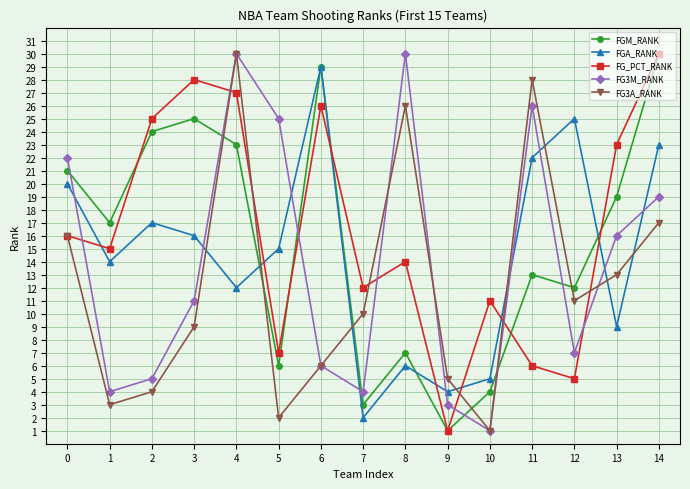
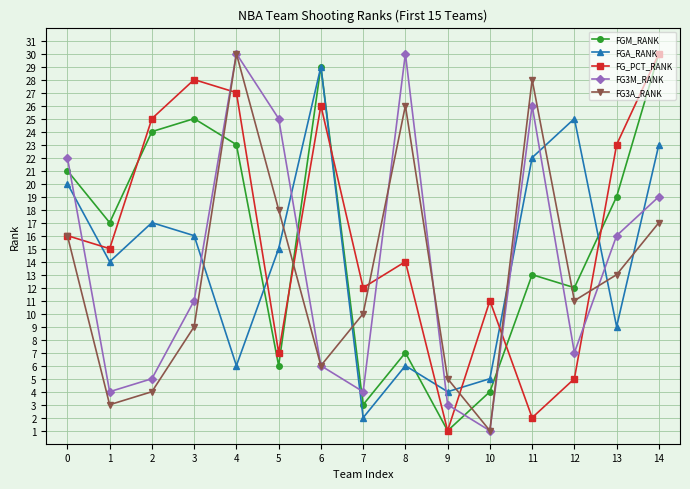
FGA_RANK, 4: 12 -> 6
FG3A_RANK, 5: 2 -> 18
FG_PCT_RANK, 11: 6 -> 2
